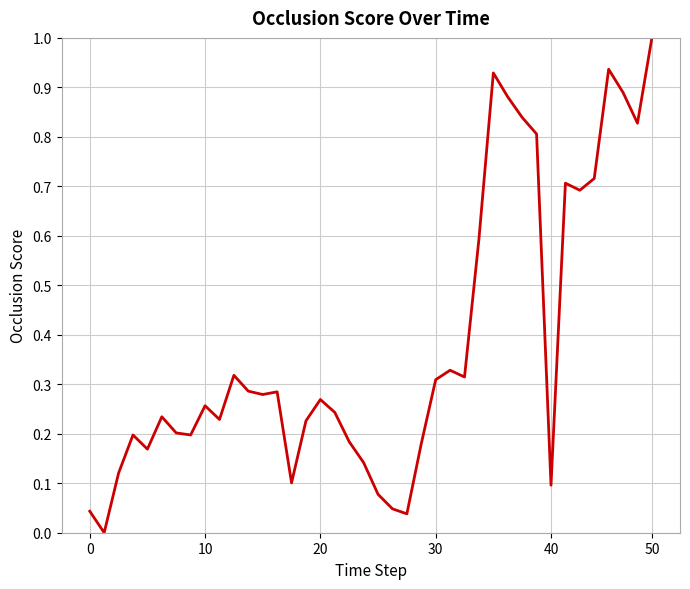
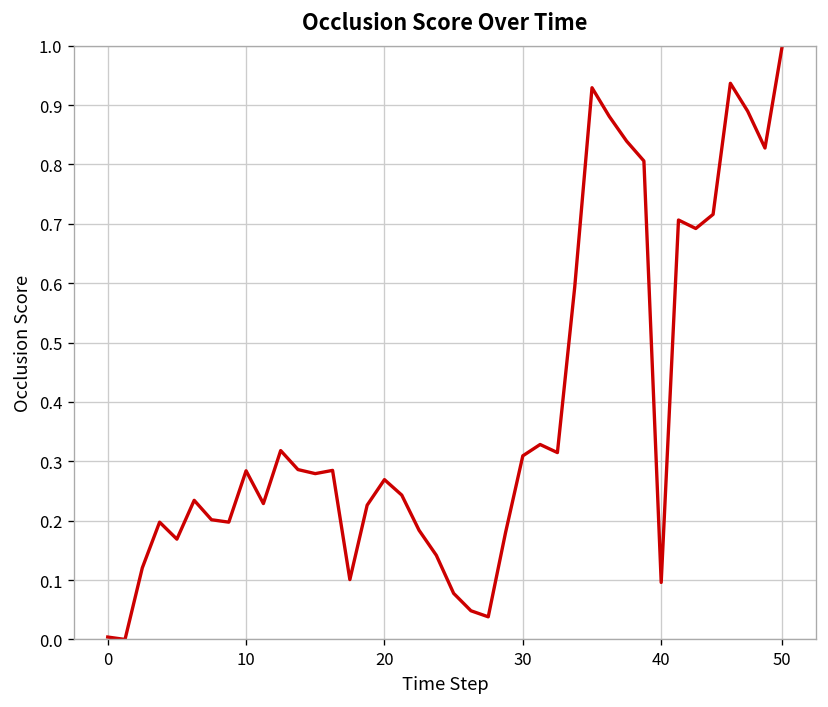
0: 0.04 -> 0.00
10: 0.26 -> 0.28
